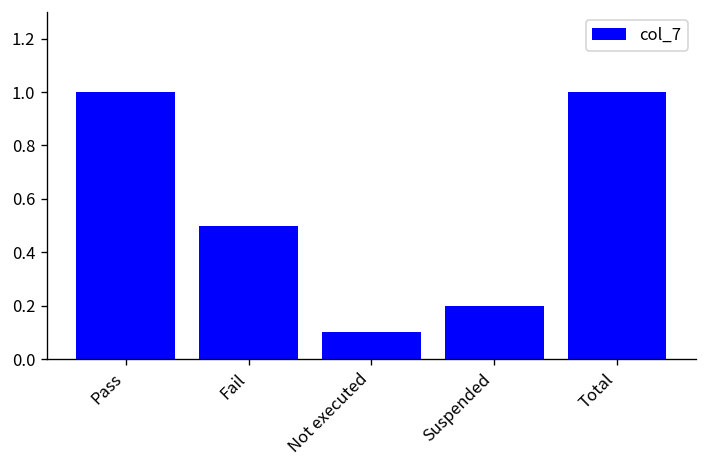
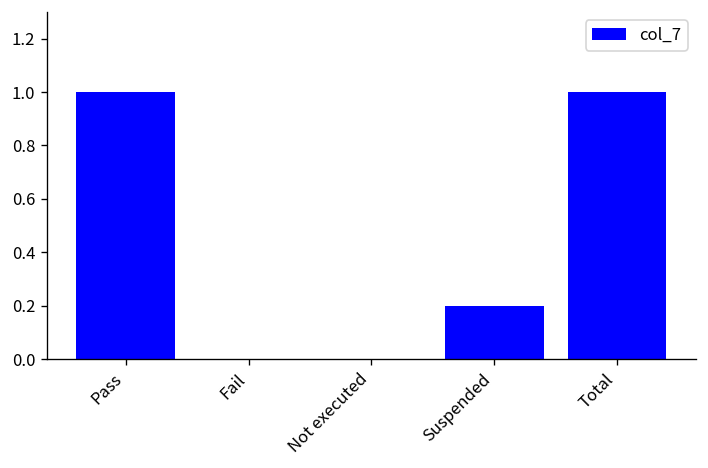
Fail: 0.5 -> 0.0
Not executed: 0.1 -> 0.0
